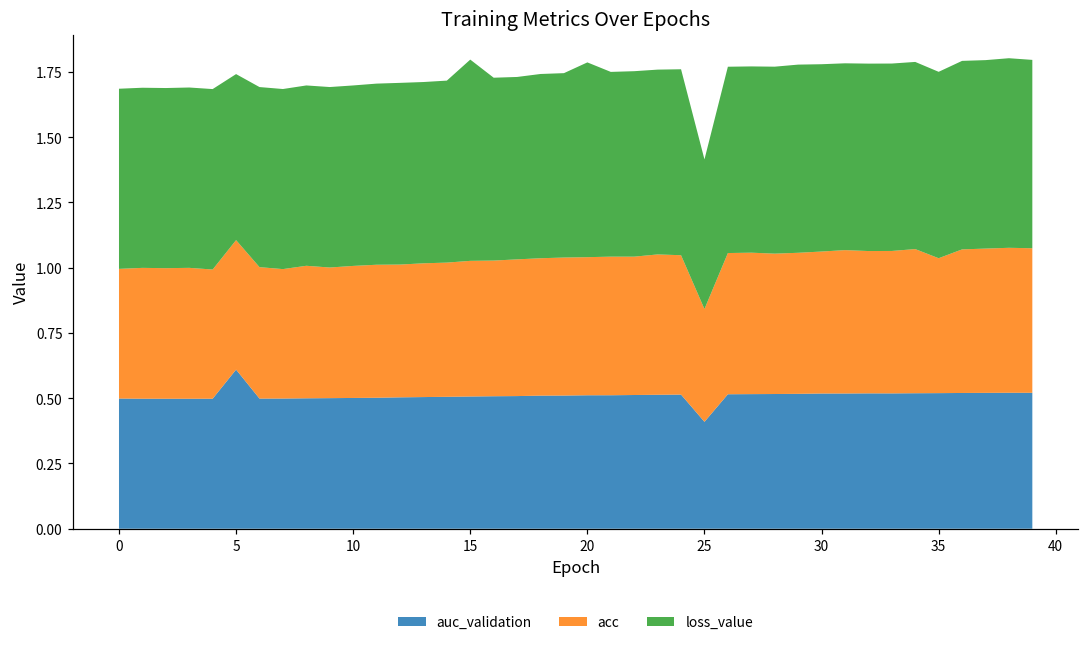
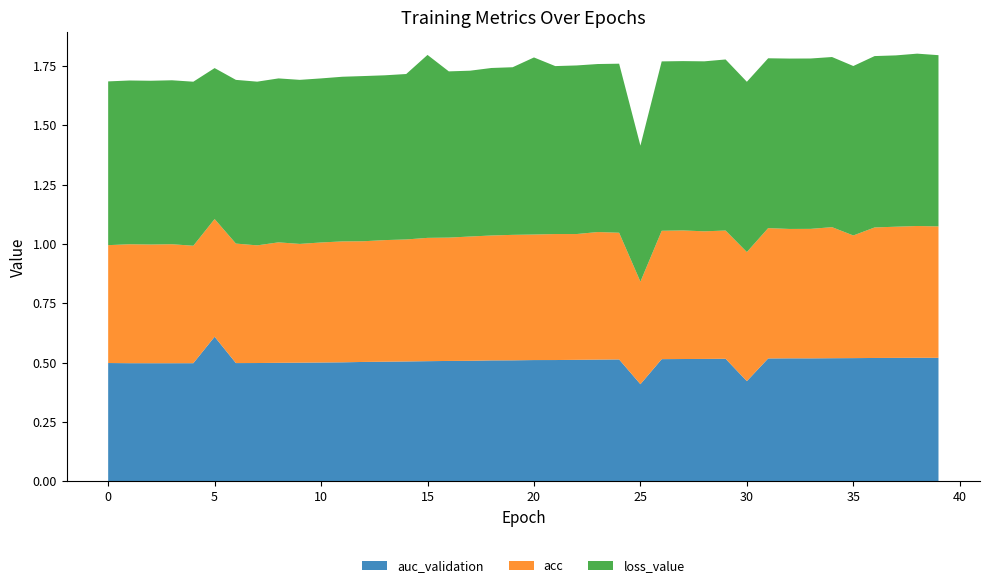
auc_validation, 30: 0.52 -> 0.42
